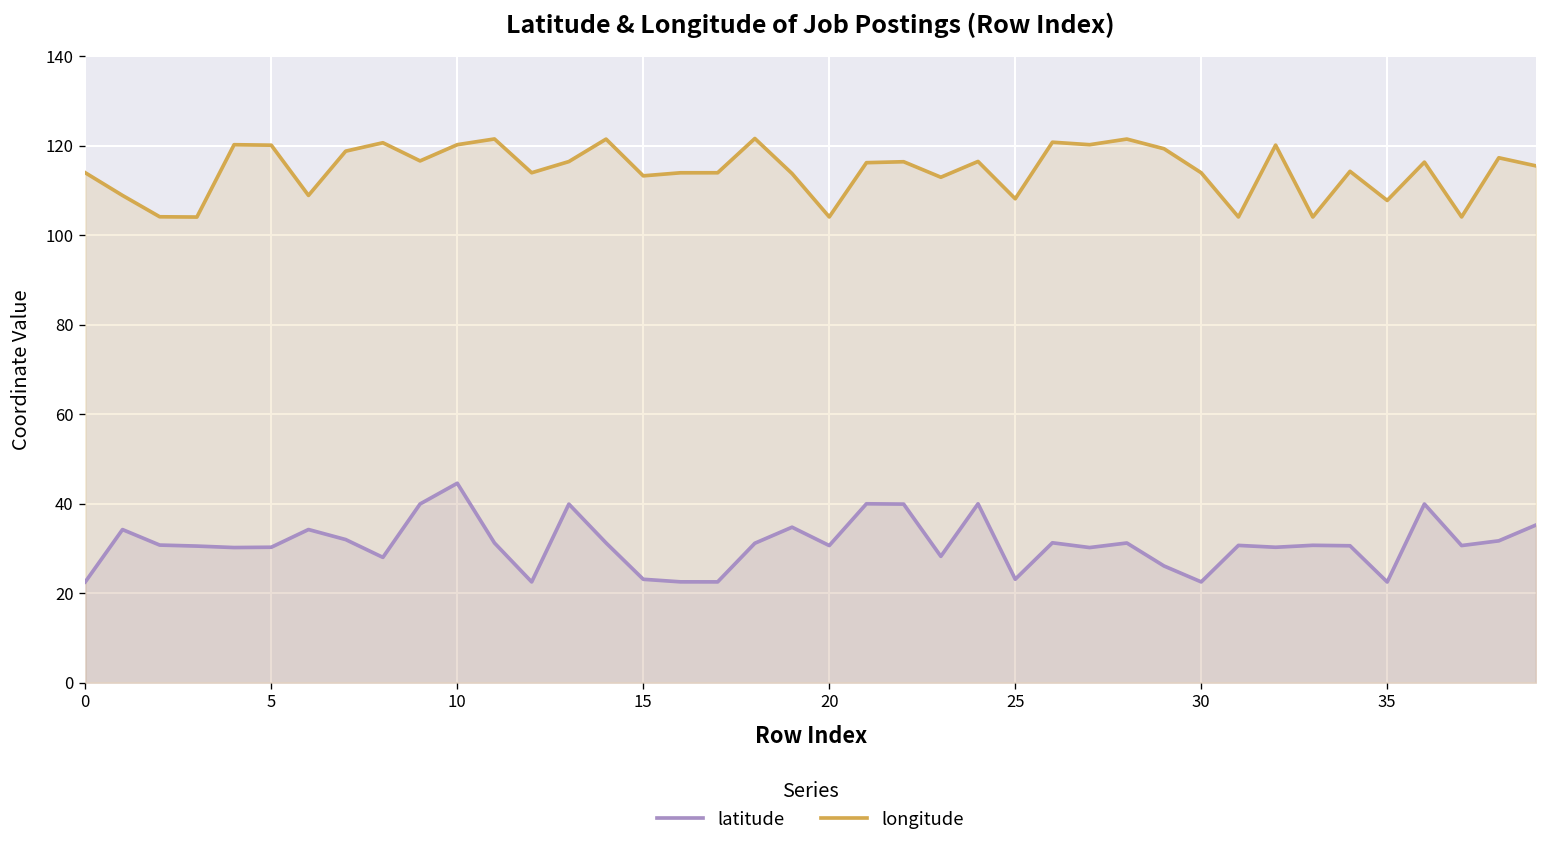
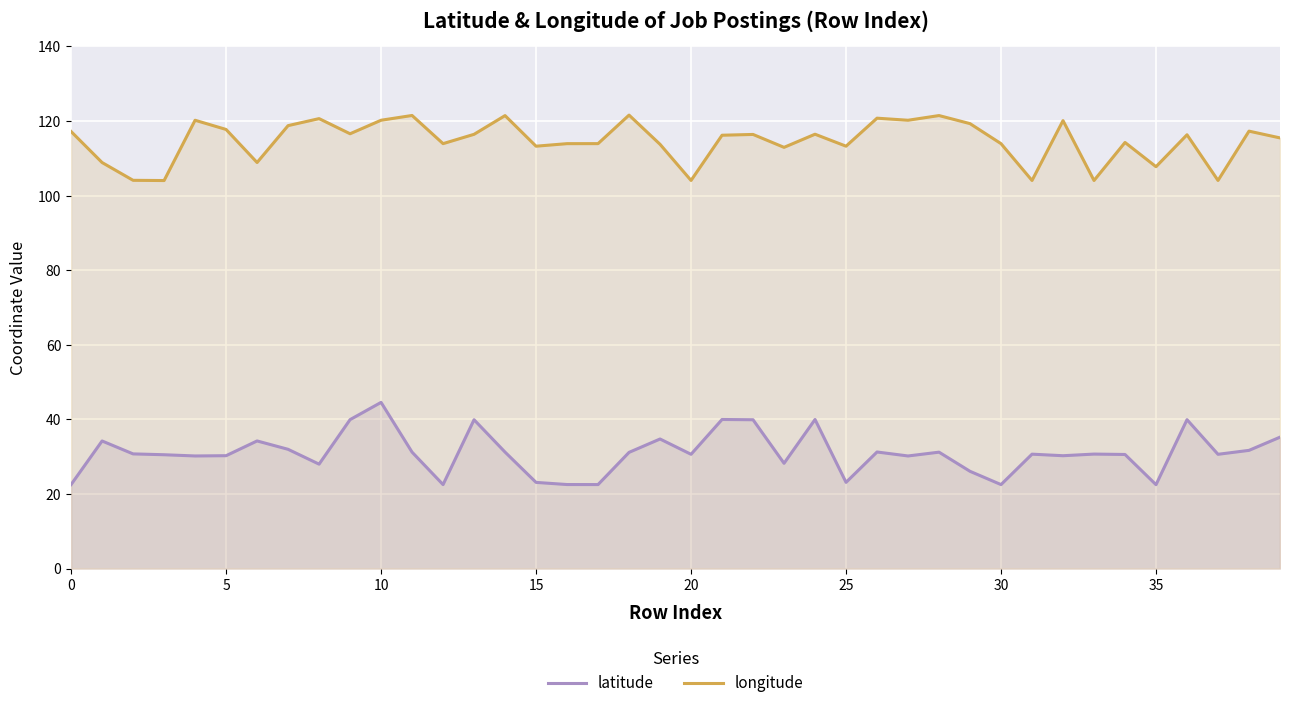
longitude, 0: 114 -> 117
longitude, 5: 120 -> 118
longitude, 25: 108 -> 113
